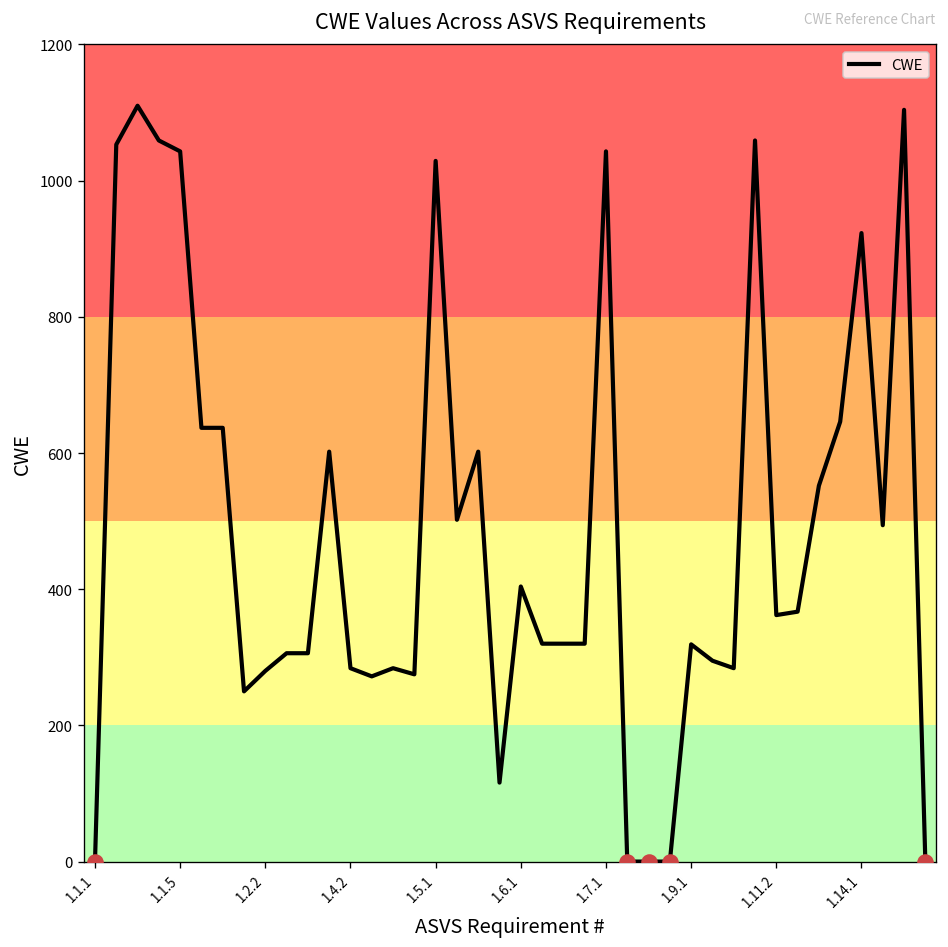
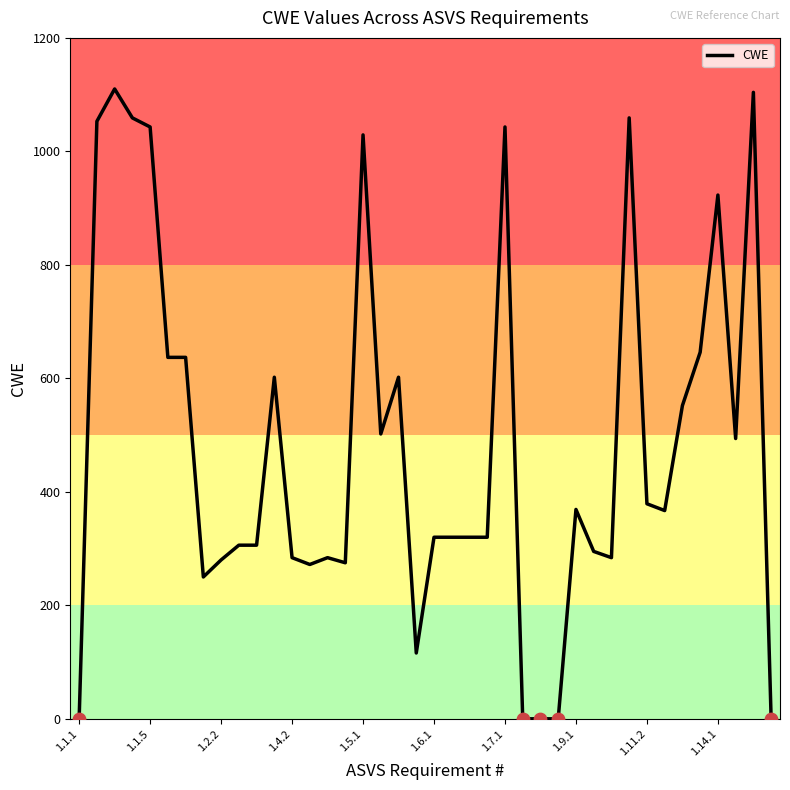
CWE, 1.6.1: 400 -> 320
CWE, 1.9.1: 320 -> 370
CWE, 1.11.2: 360 -> 380
